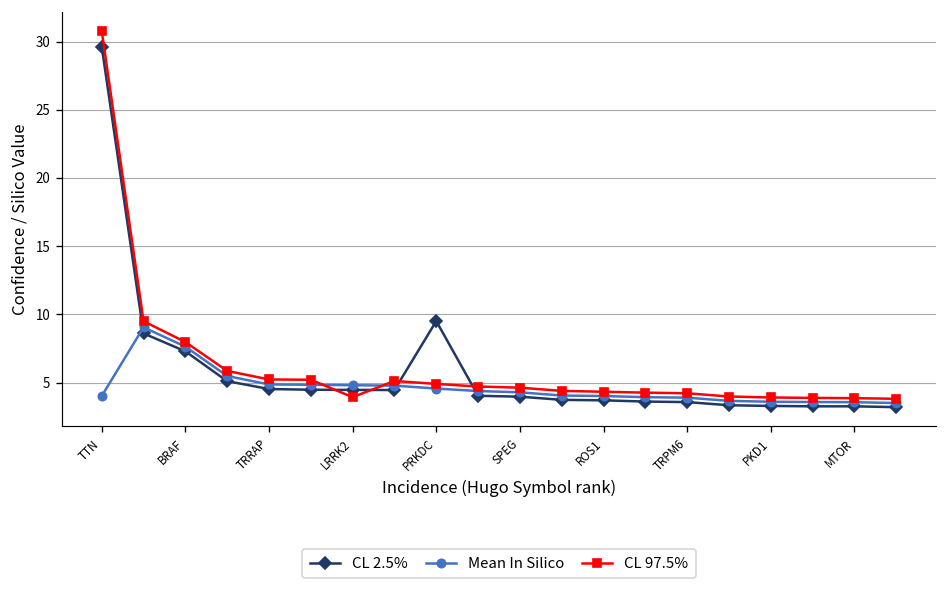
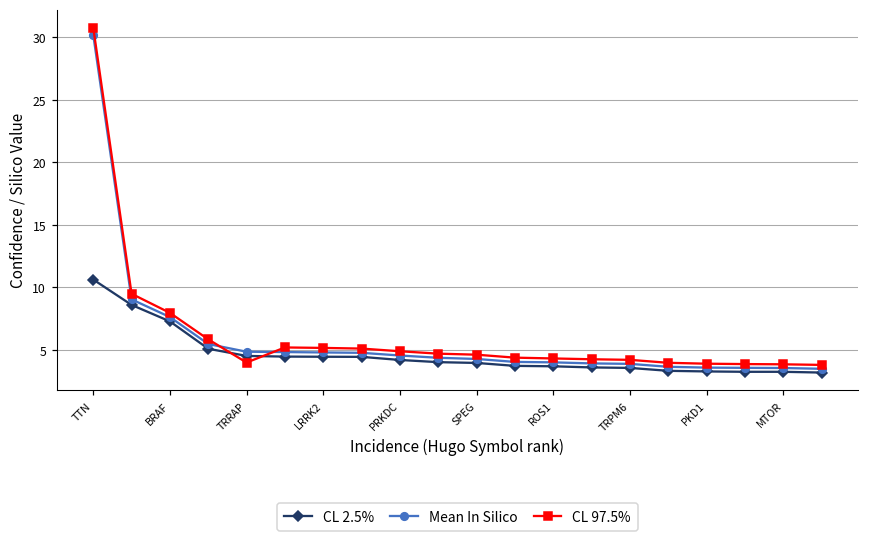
CL 2.5%, TTN: 29.6 -> 10.6
Mean In Silico, TTN: 4.0 -> 30.2
CL 97.5%, TRRAP: 5.2 -> 4.0
CL 97.5%, LRRK2: 3.9 -> 5.2
CL 2.5%, PRKDC: 9.5 -> 4.2
